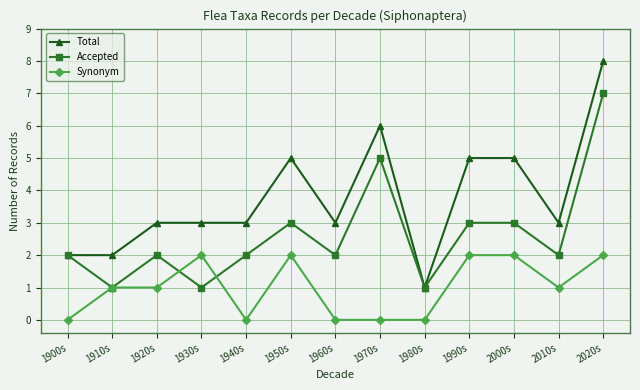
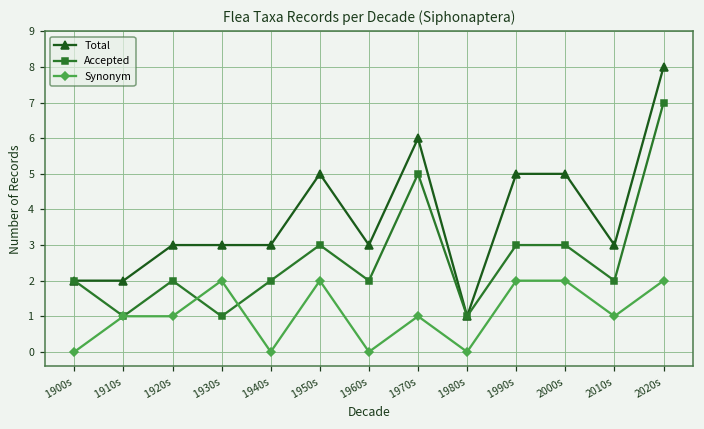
Synonym, 1970s: 0 -> 1
